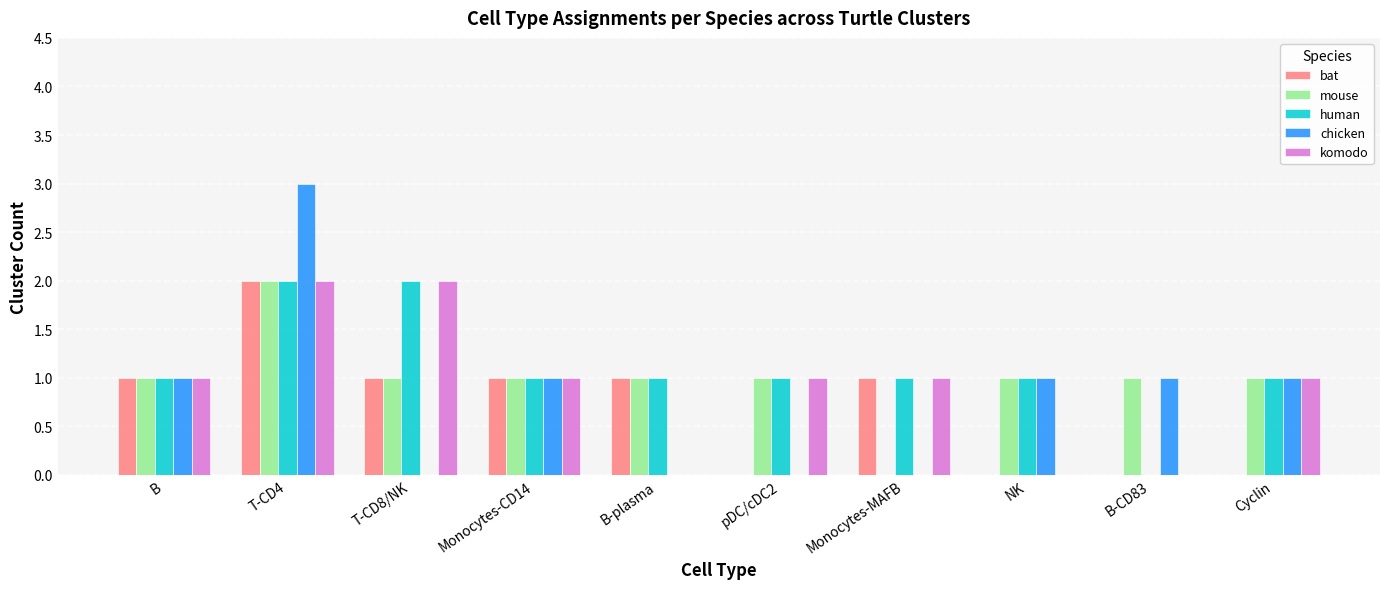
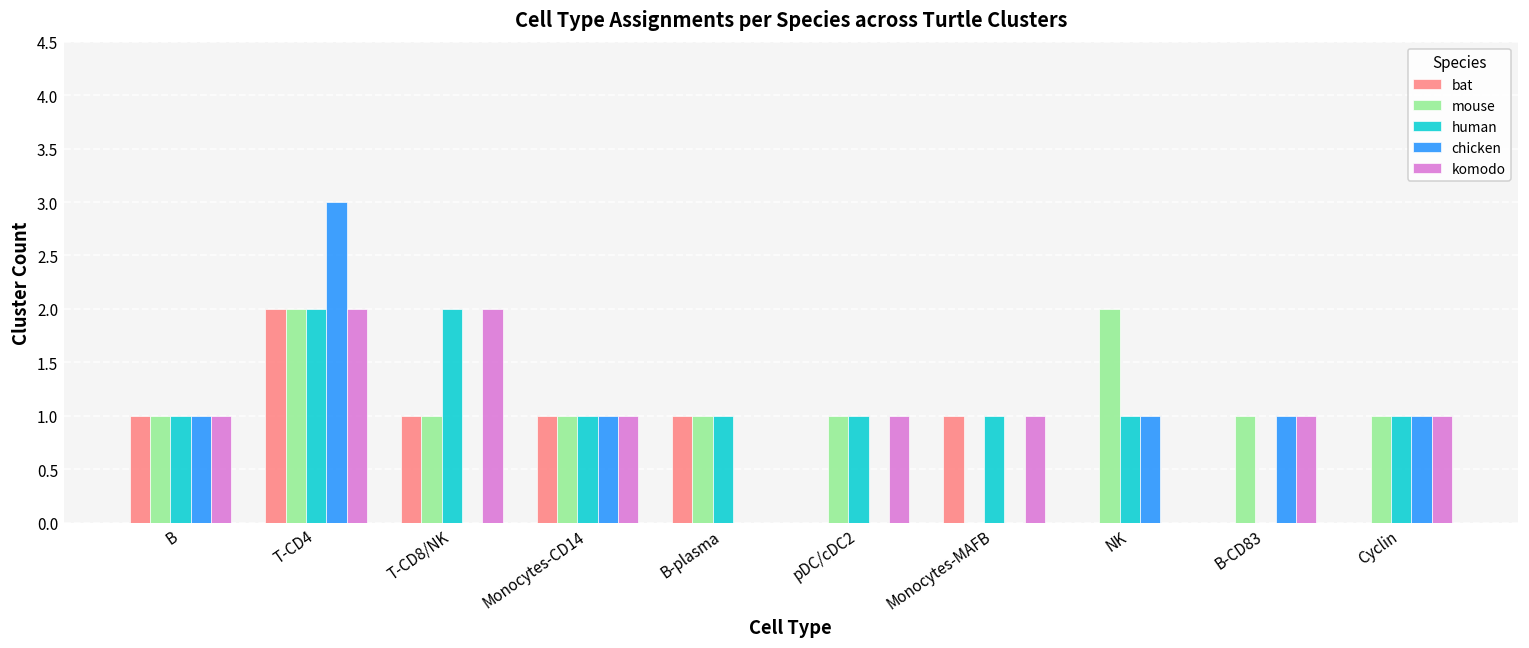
mouse, NK: 1 -> 2
komodo, B-CD83: 0 -> 1
